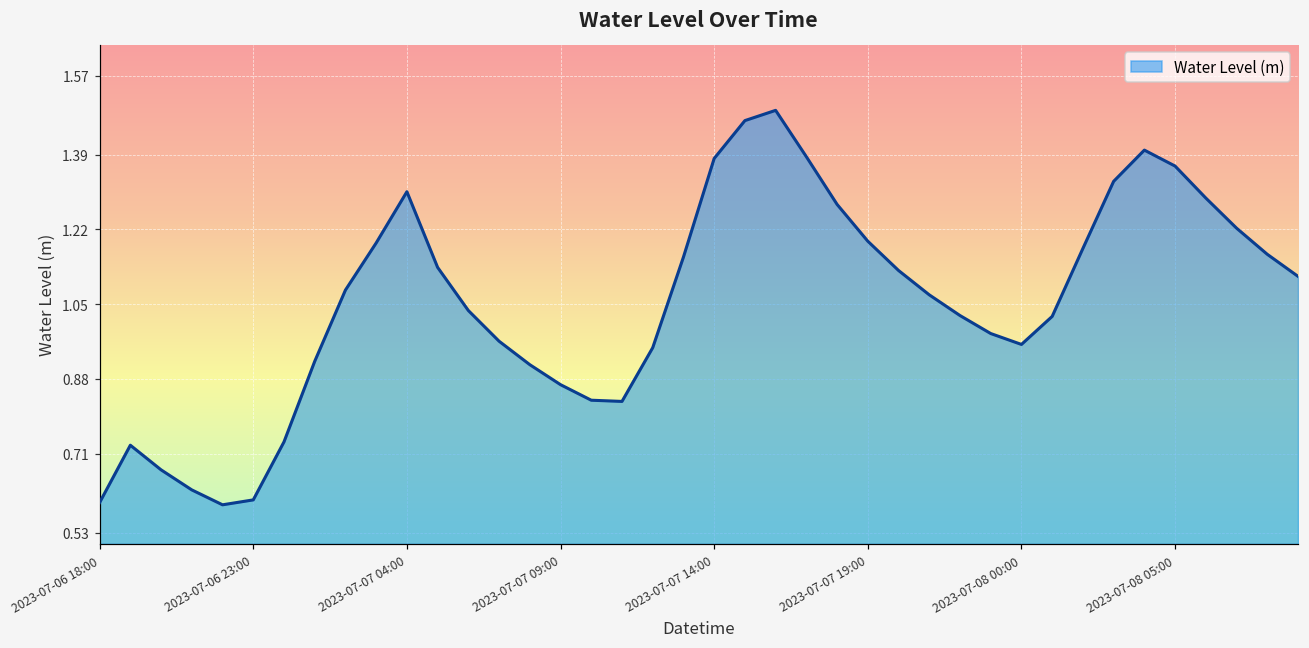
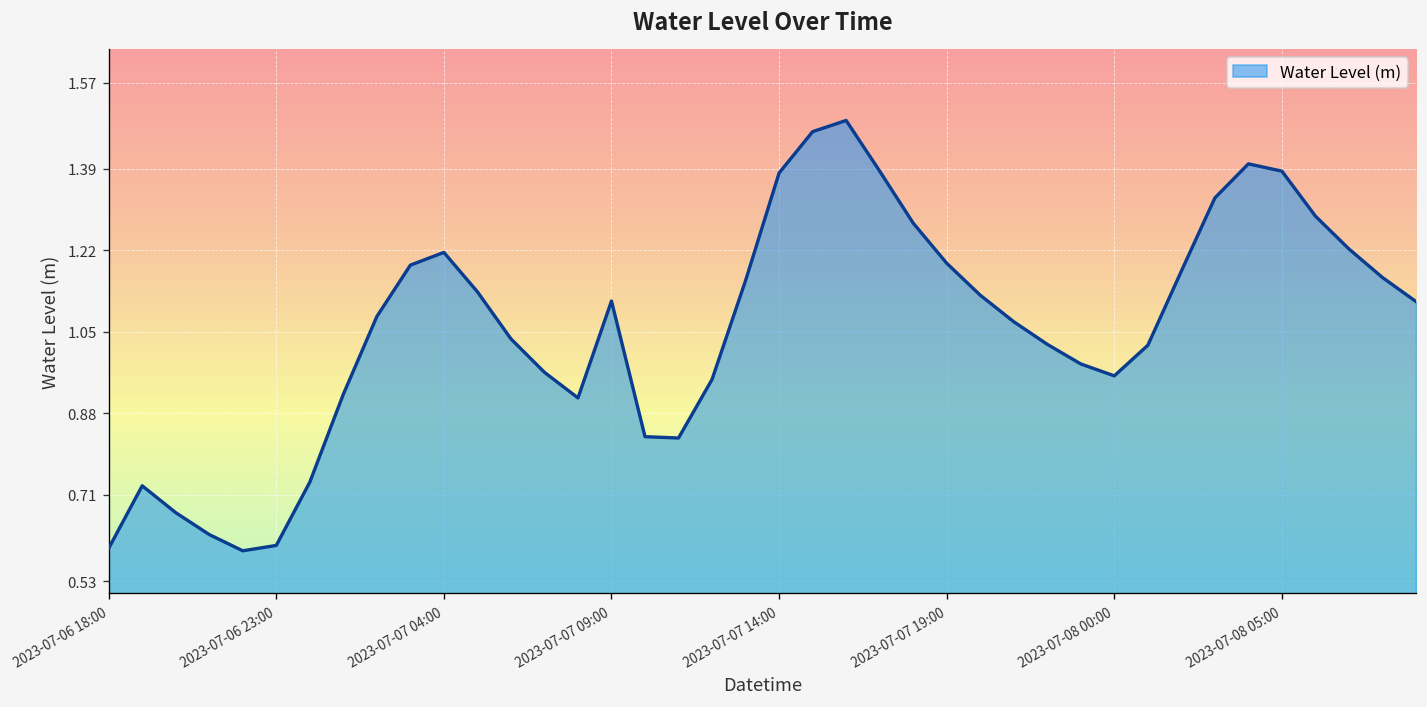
2023-07-07 04:00: 1.31 -> 1.22
2023-07-07 09:00: 0.87 -> 1.11
2023-07-08 05:00: 1.36 -> 1.39
